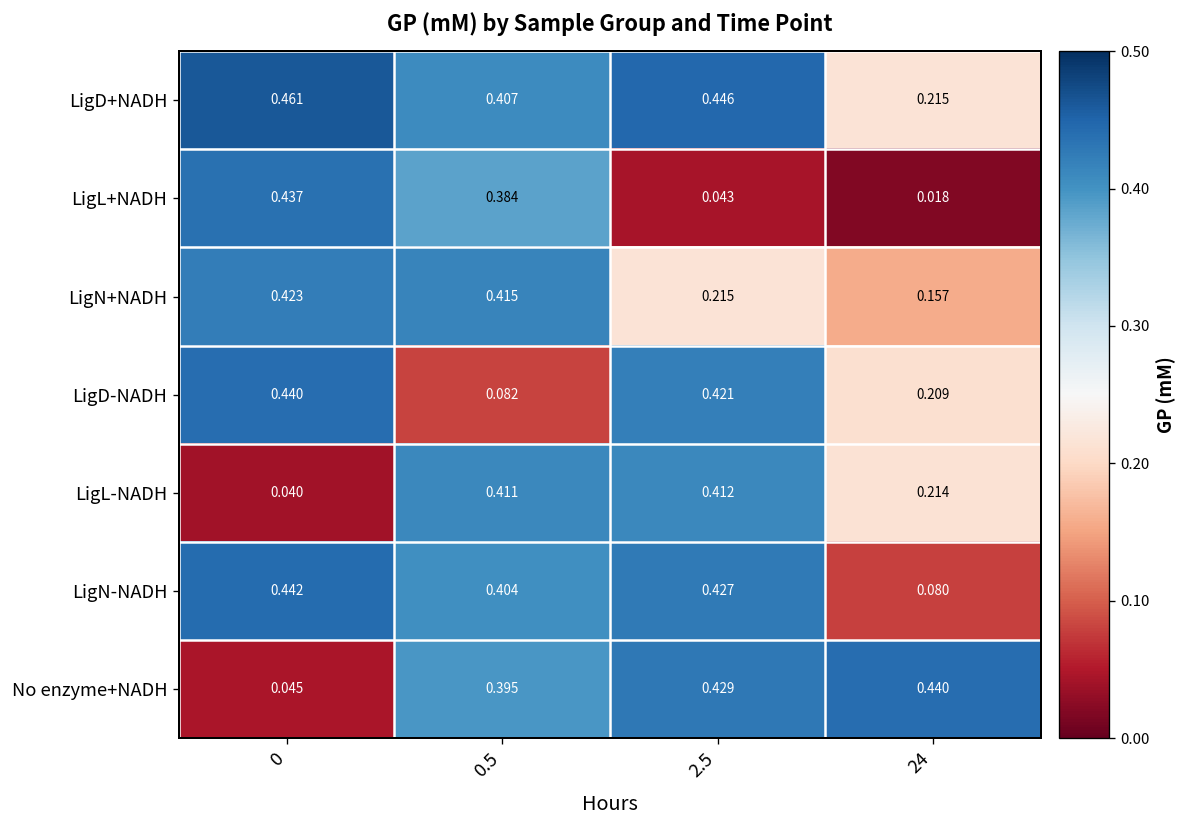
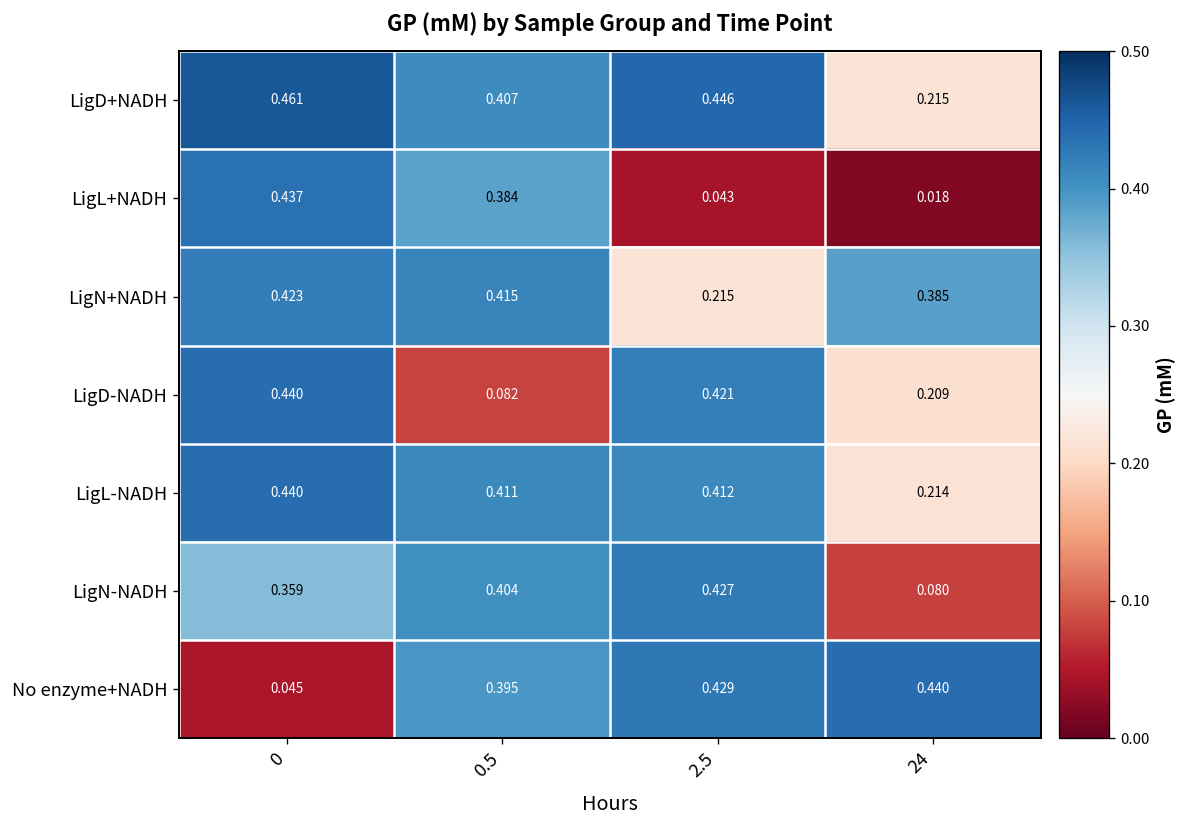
LigN+NADH, 24: 0.157 -> 0.385
LigL-NADH, 0: 0.040 -> 0.440
LigN-NADH, 0: 0.442 -> 0.359
